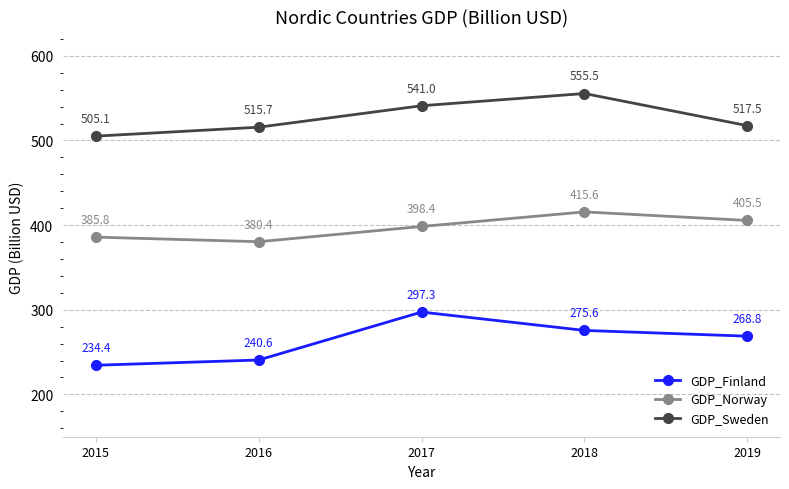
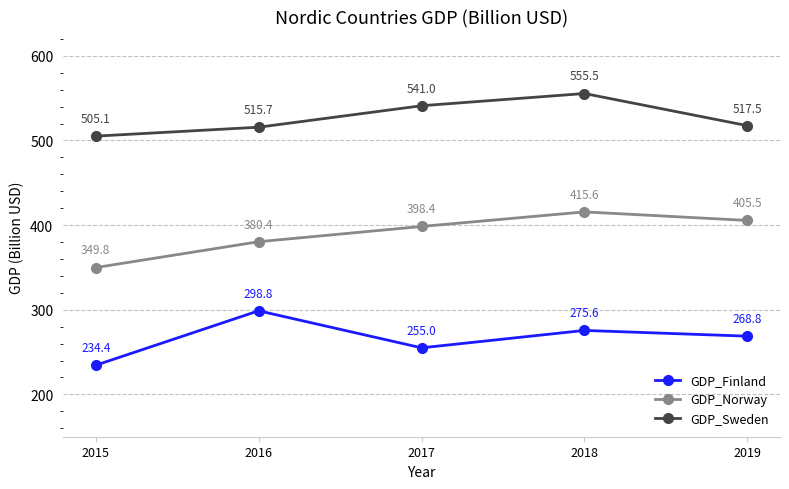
GDP_Norway, 2015: 385.8 -> 349.8
GDP_Finland, 2016: 240.6 -> 298.8
GDP_Finland, 2017: 297.3 -> 255.0
